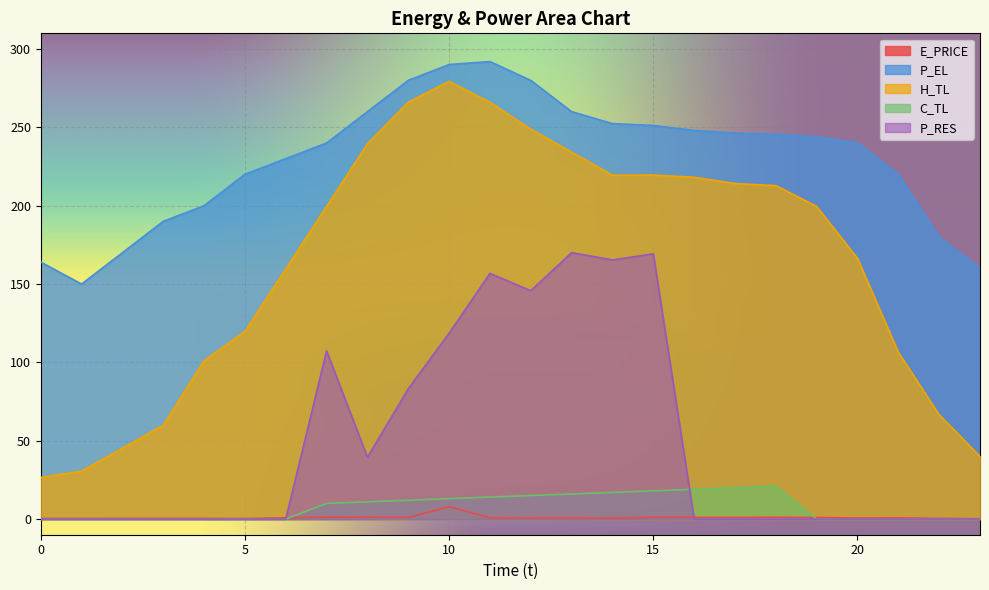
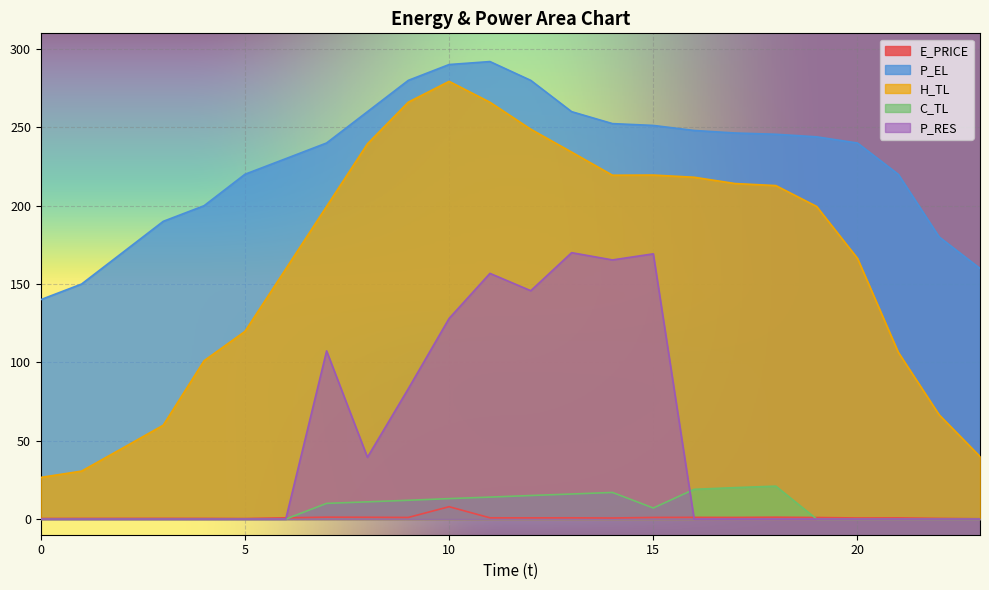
P_EL, 0: 164 -> 140
P_RES, 10: 119 -> 128
C_TL, 15: 18 -> 7
